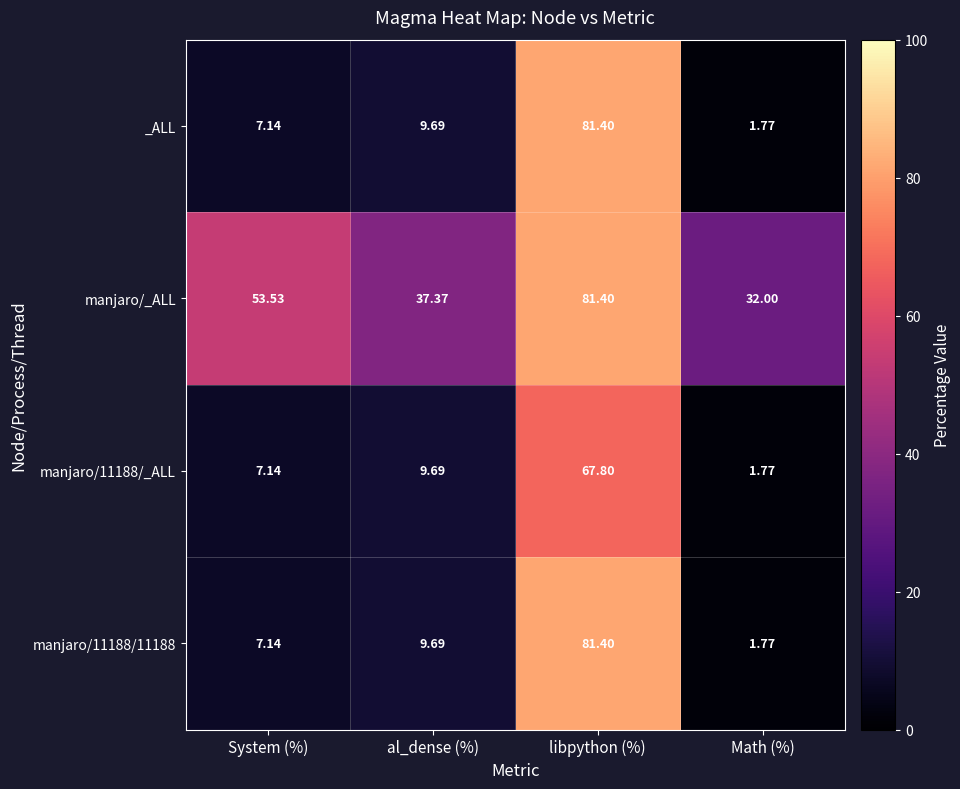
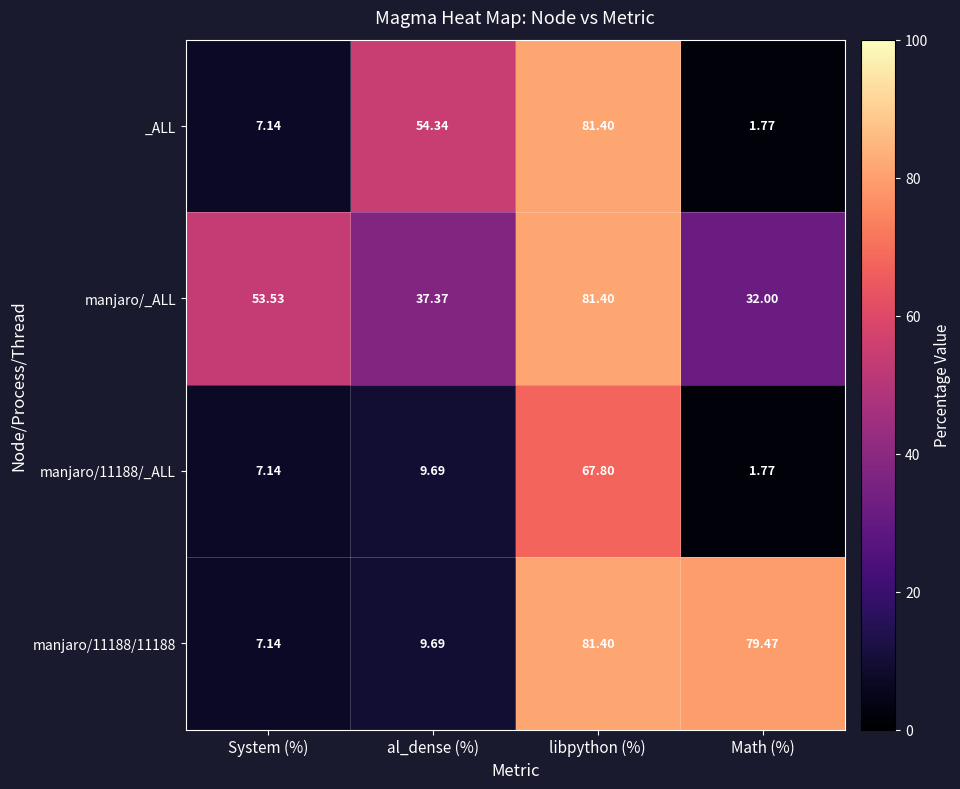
_ALL, al_dense (%): 9.69 -> 54.34
manjaro/11188/11188, Math (%): 1.77 -> 79.47
